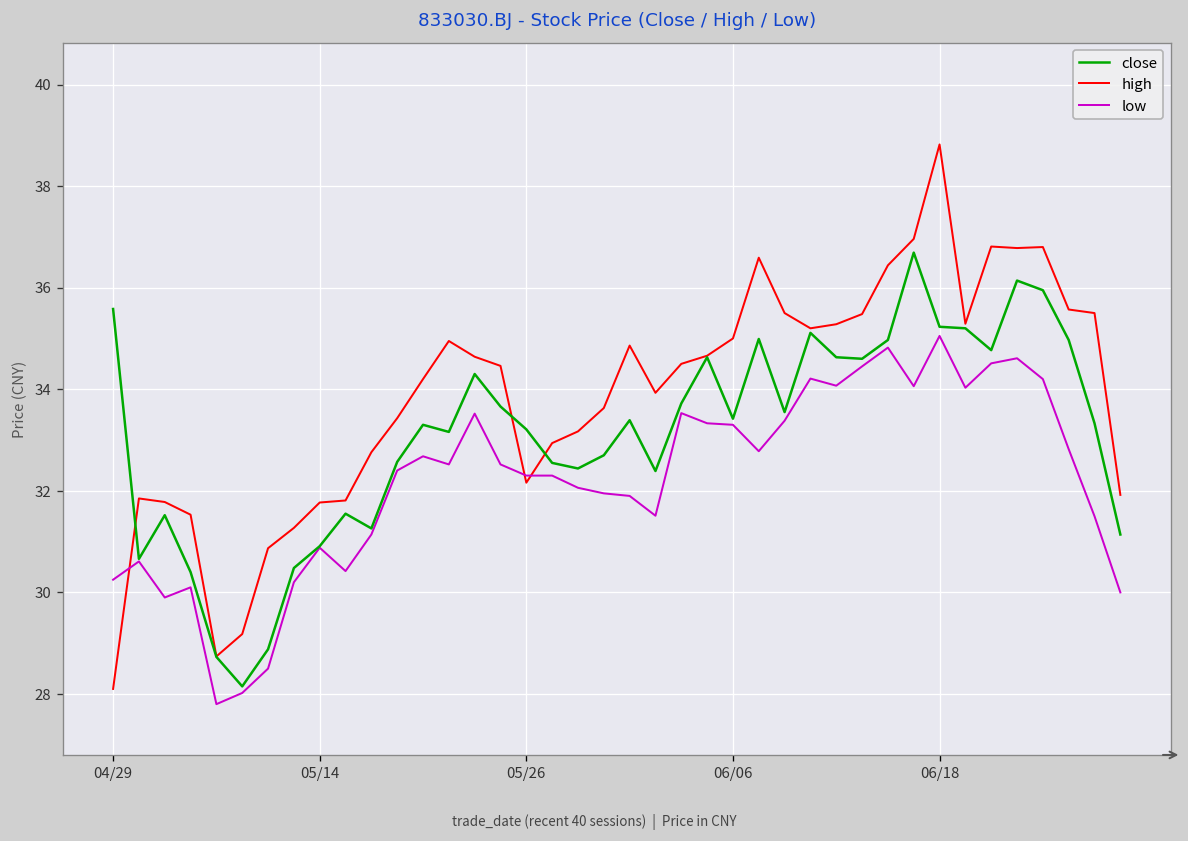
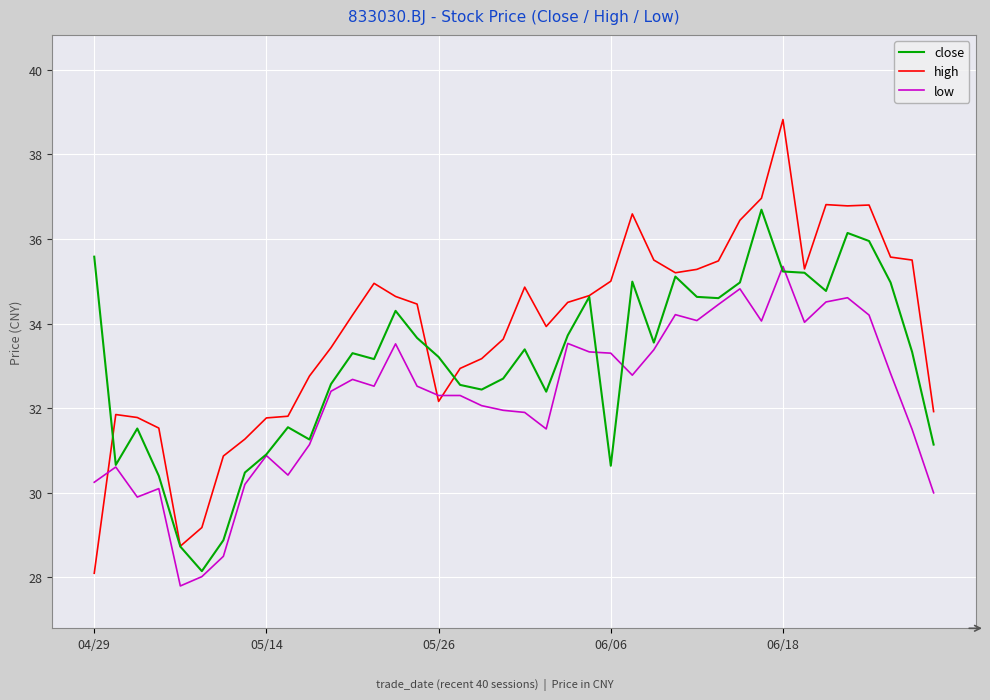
close, 06/06: 33.4 -> 30.6
low, 06/18: 35.1 -> 35.4
